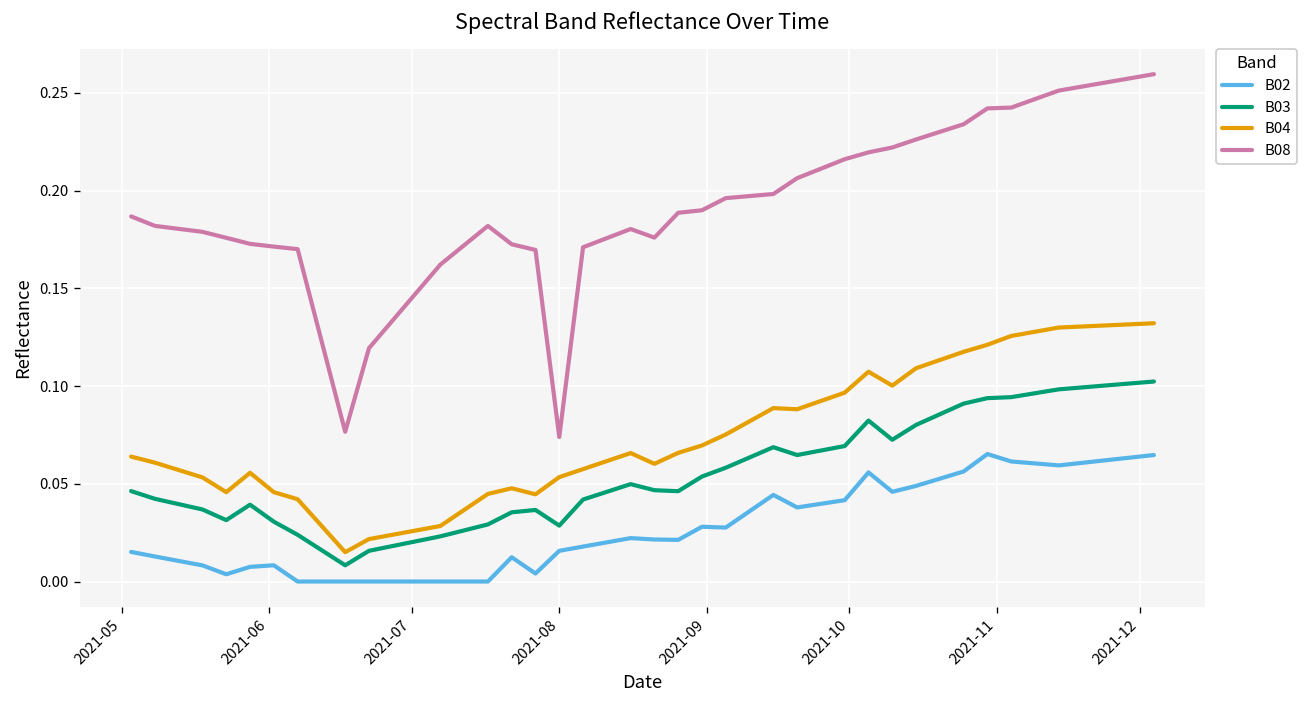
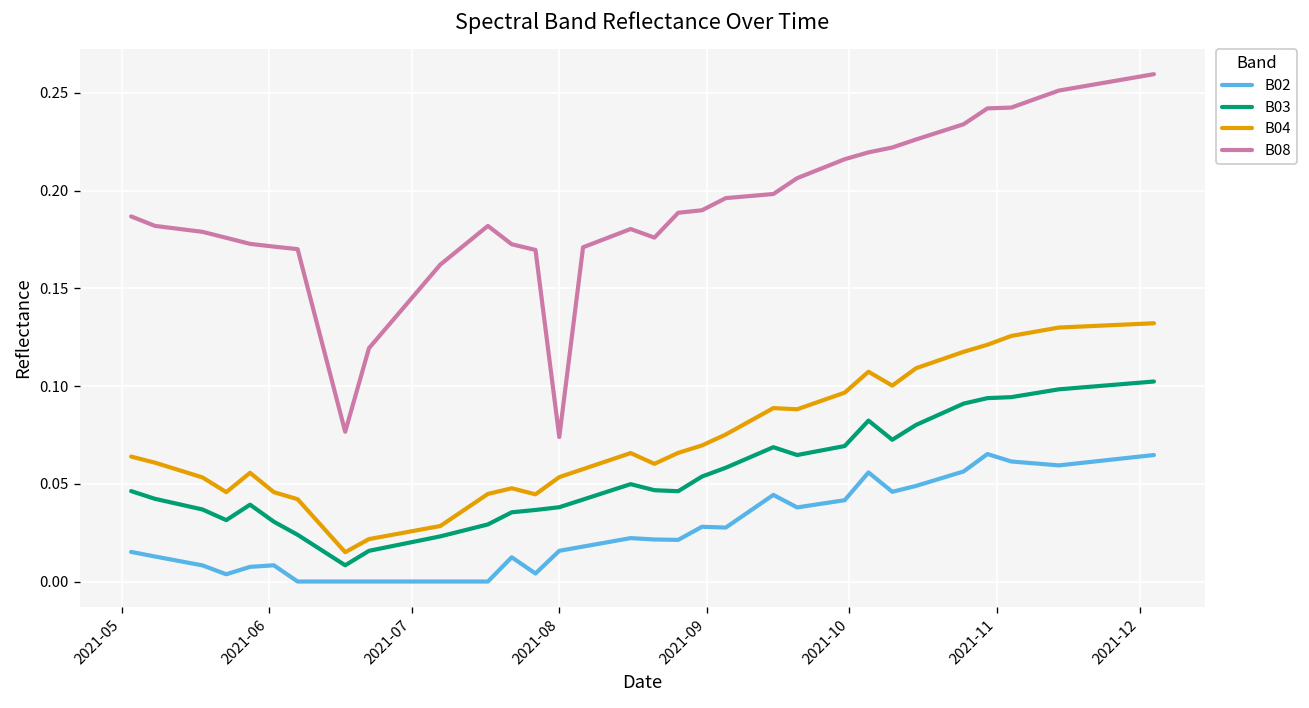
B03, 2021-08: 0.029 -> 0.038
